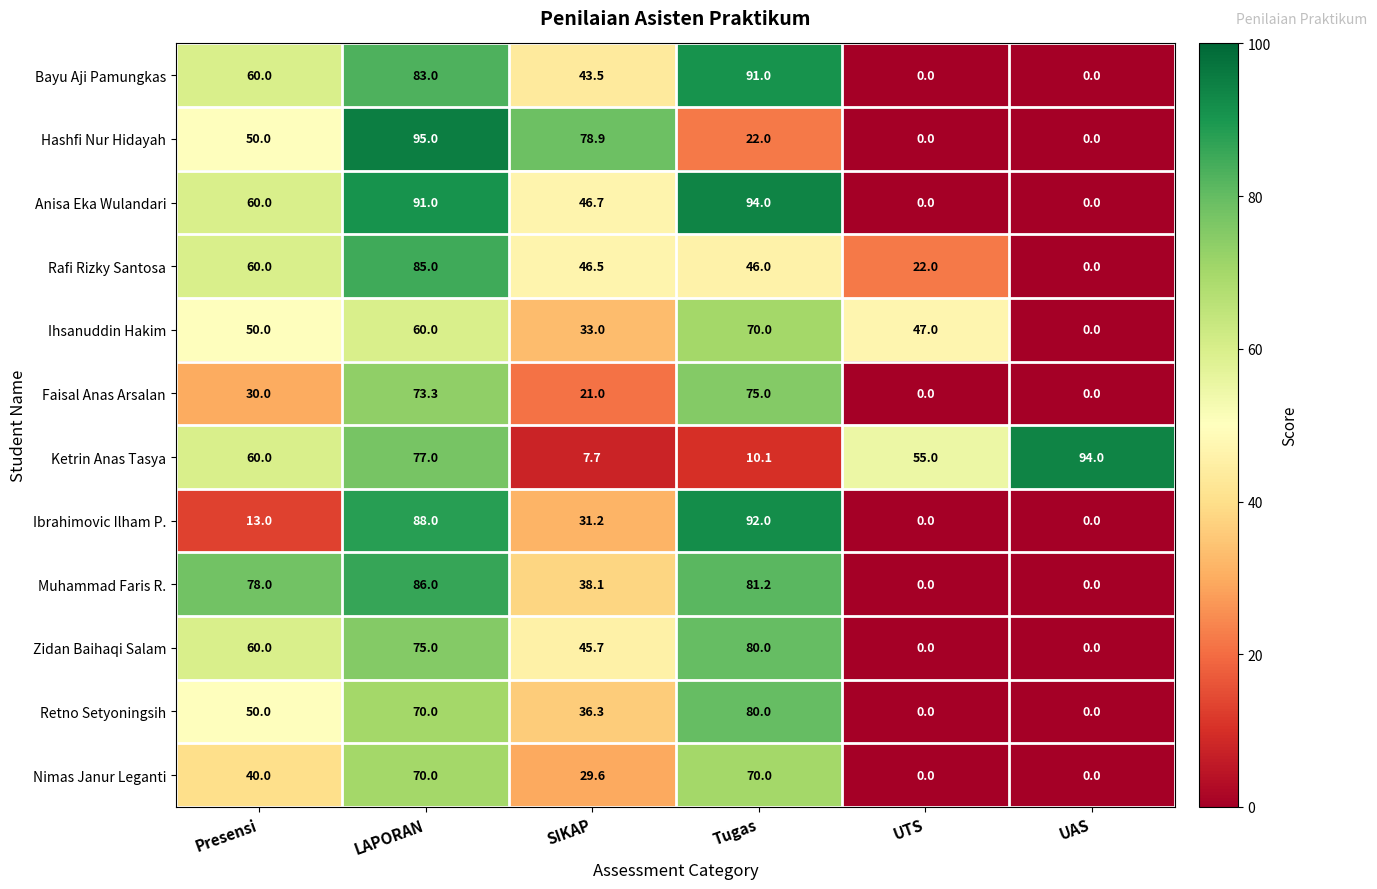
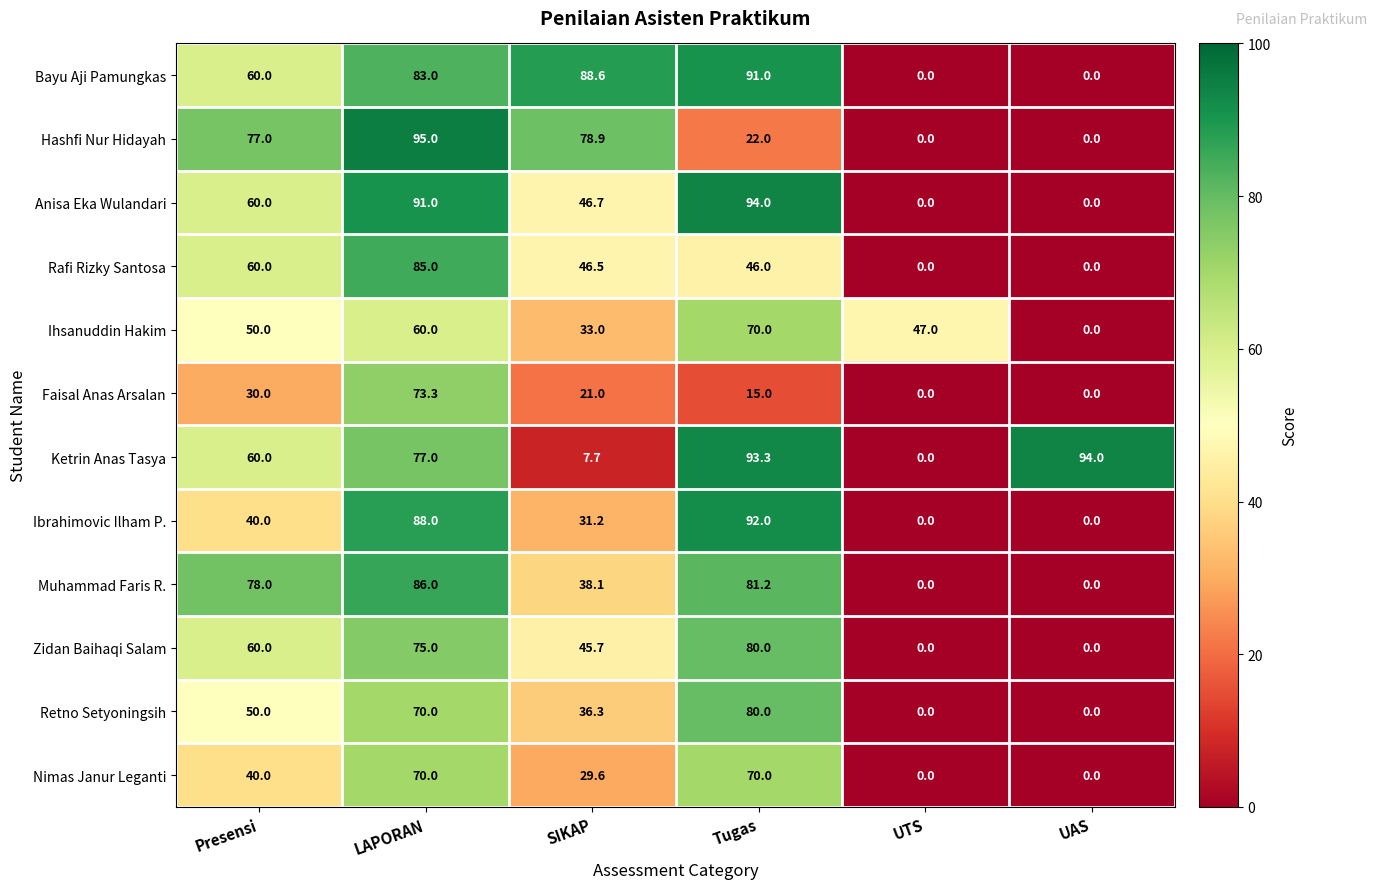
Bayu Aji Pamungkas, SIKAP: 43.5 -> 88.6
Hashfi Nur Hidayah, Presensi: 50.0 -> 77.0
Rafi Rizky Santosa, UTS: 22.0 -> 0.0
Faisal Anas Arsalan, Tugas: 75.0 -> 15.0
Ketrin Anas Tasya, Tugas: 10.1 -> 93.3
Ketrin Anas Tasya, UTS: 55.0 -> 0.0
Ibrahimovic Ilham P., Presensi: 13.0 -> 40.0
